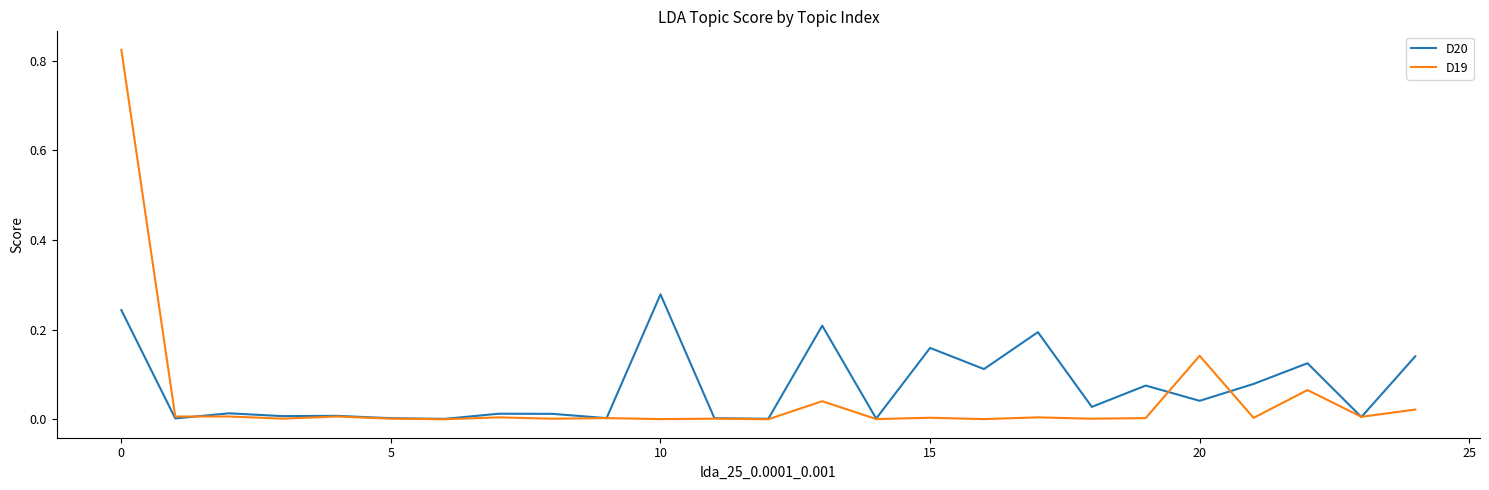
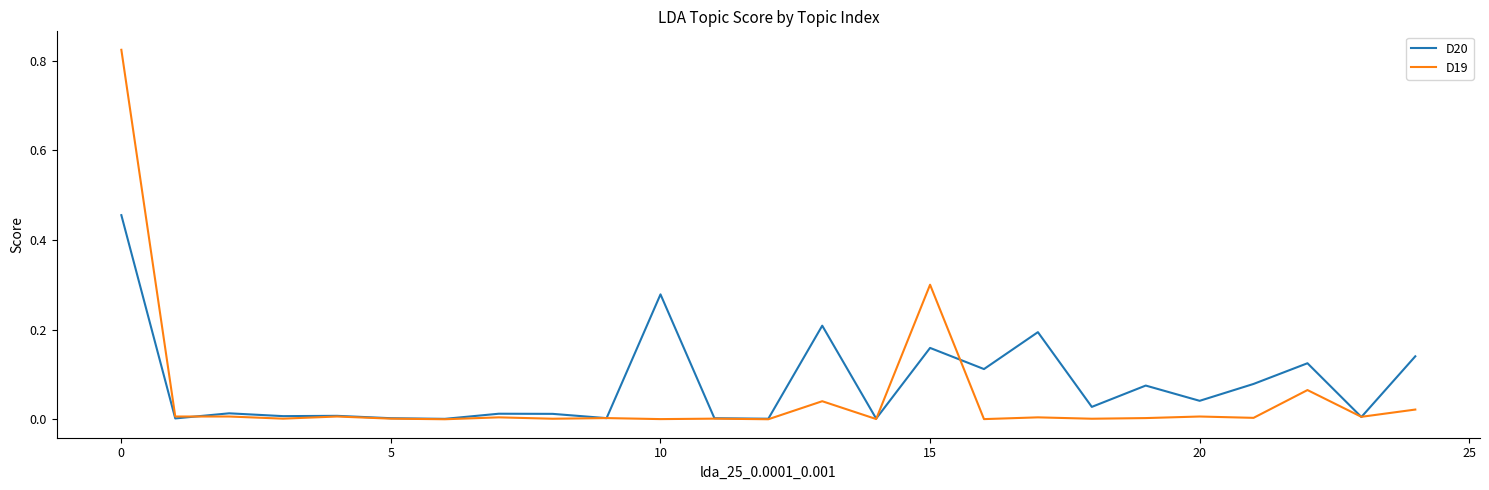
D20, 0: 0.24 -> 0.46
D19, 15: 0.00 -> 0.30
D19, 20: 0.14 -> 0.01
